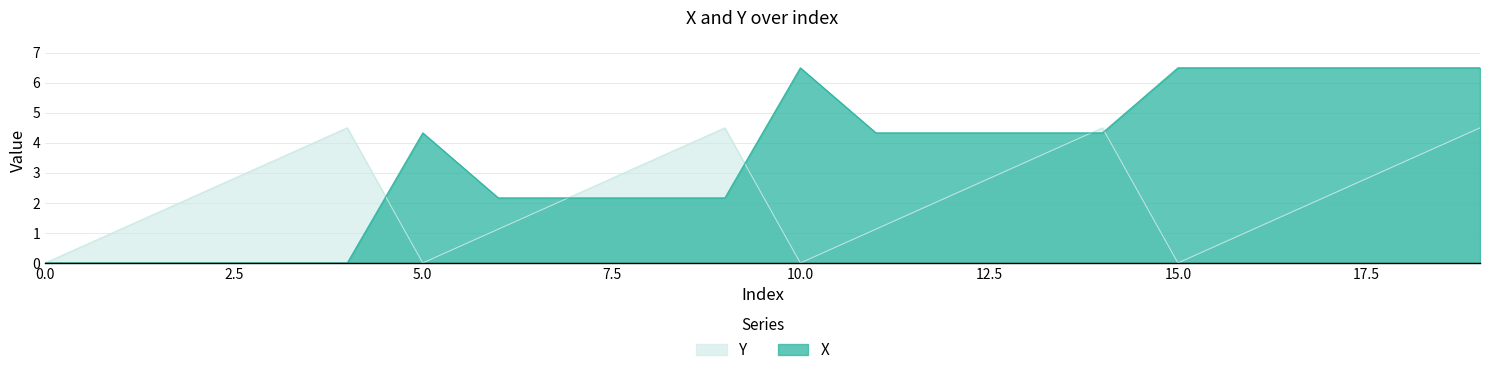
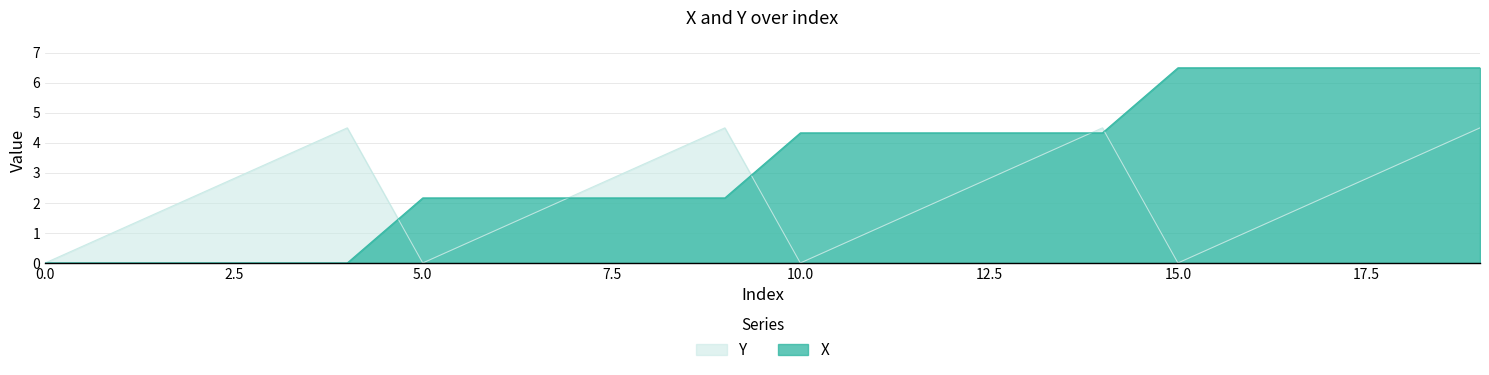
X, 5.0: 4.3 -> 2.2
X, 10.0: 6.5 -> 4.3
